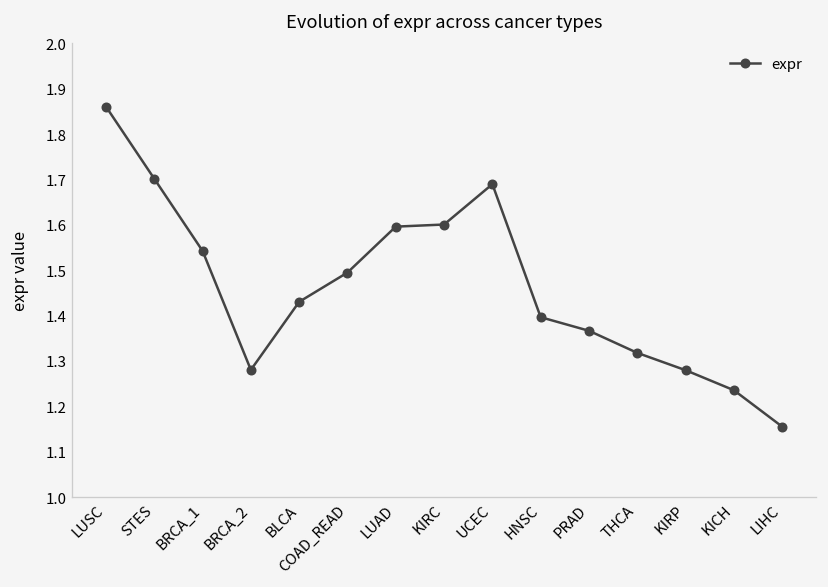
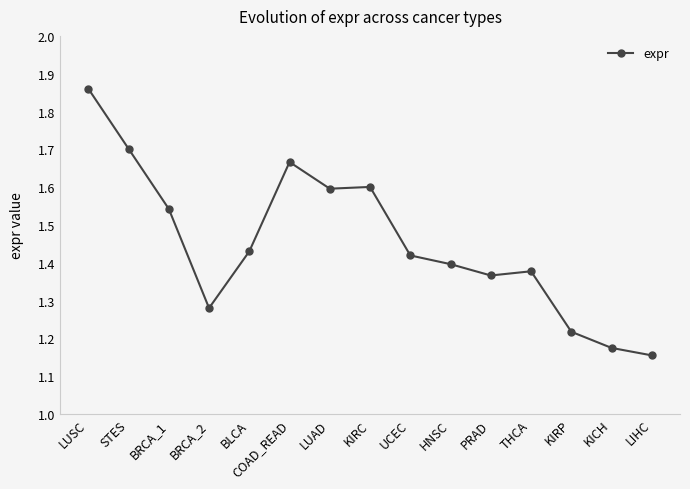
COAD_READ: 1.49 -> 1.67
UCEC: 1.69 -> 1.42
THCA: 1.32 -> 1.38
KIRP: 1.28 -> 1.22
KICH: 1.24 -> 1.17
